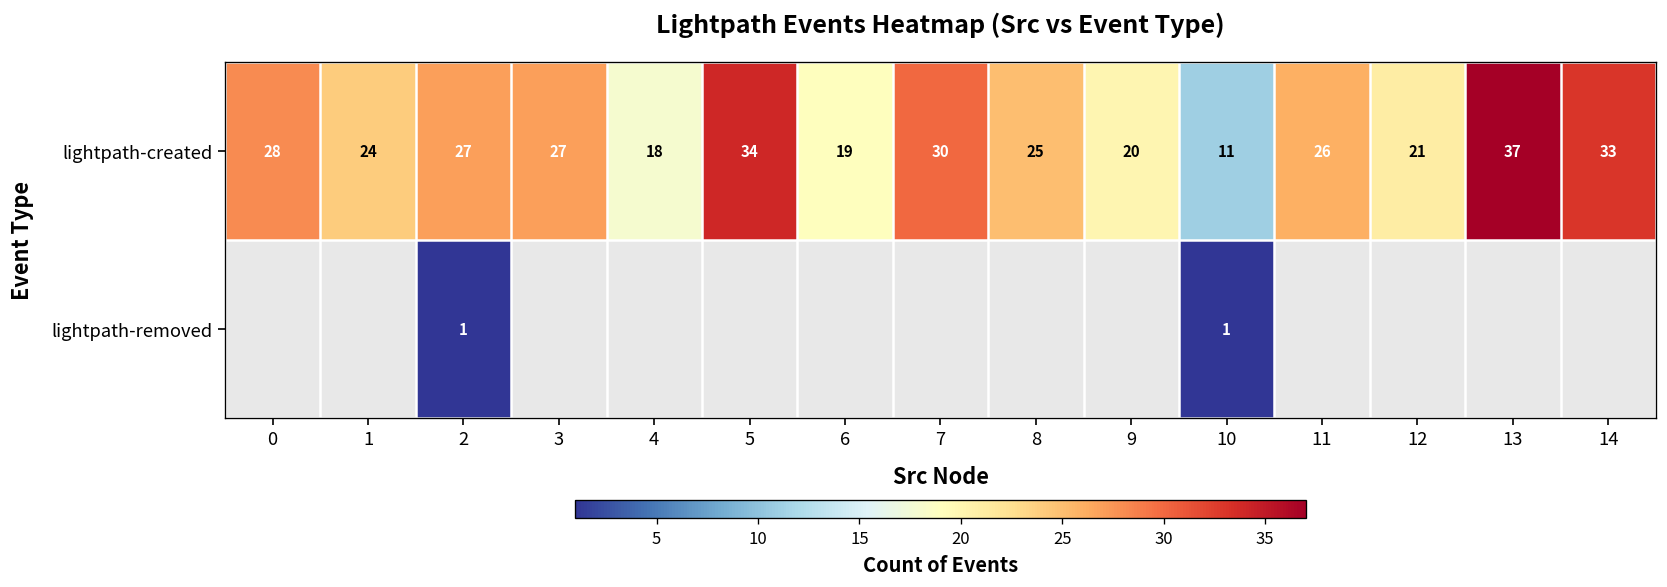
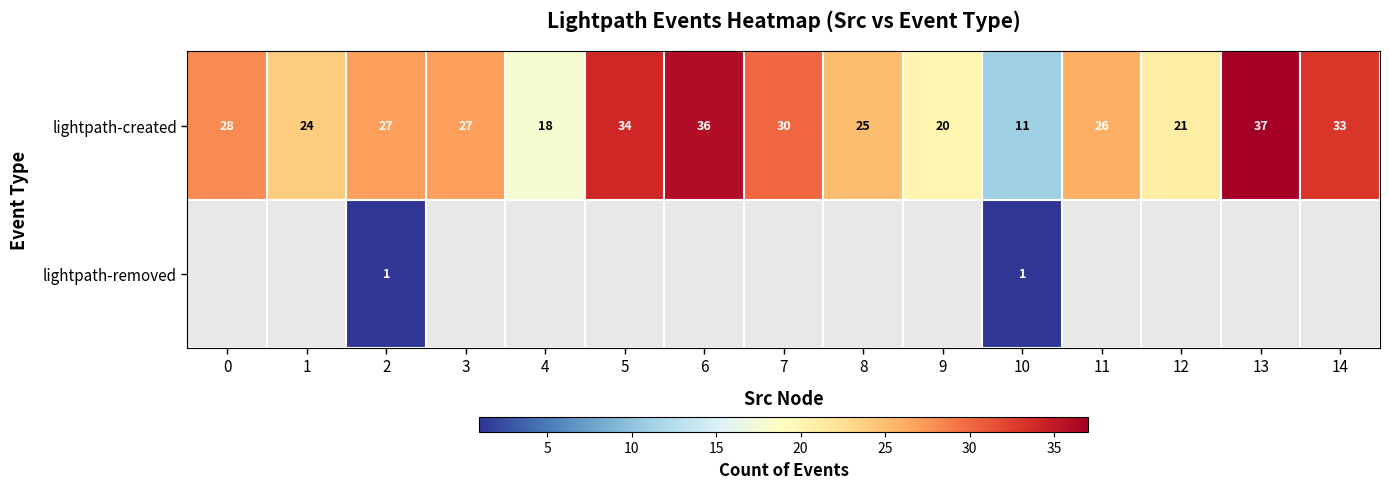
lightpath-created, 6: 19 -> 36
